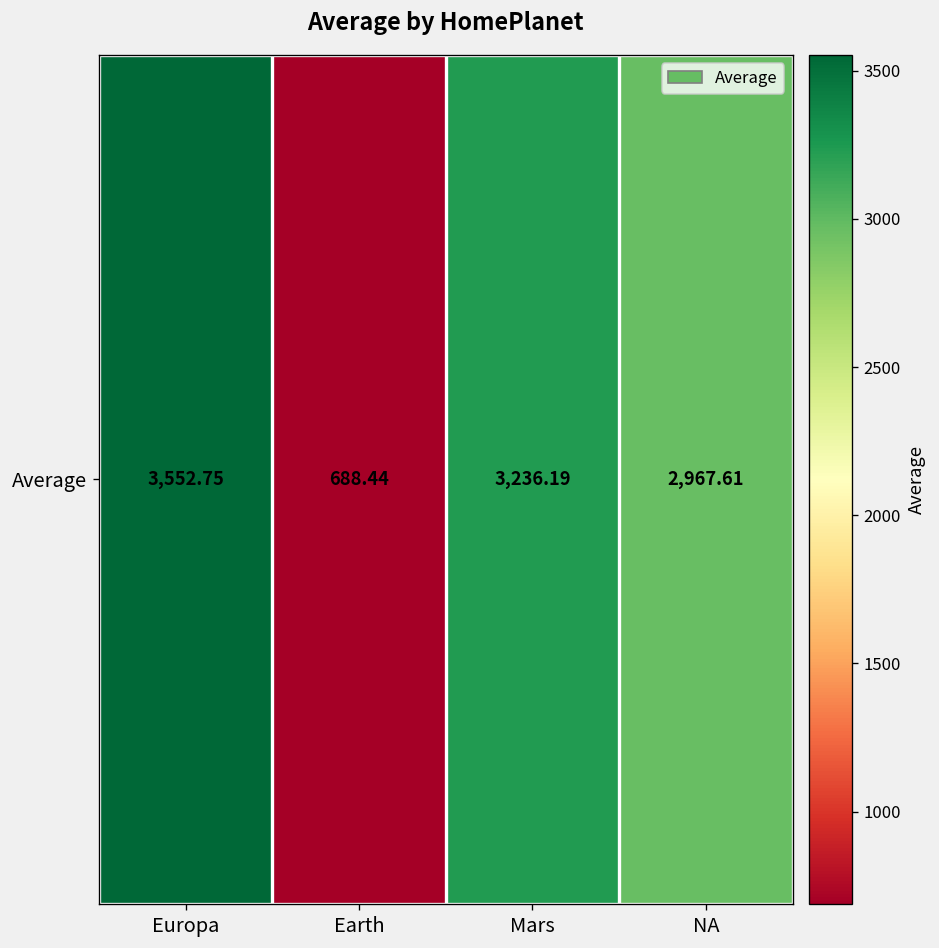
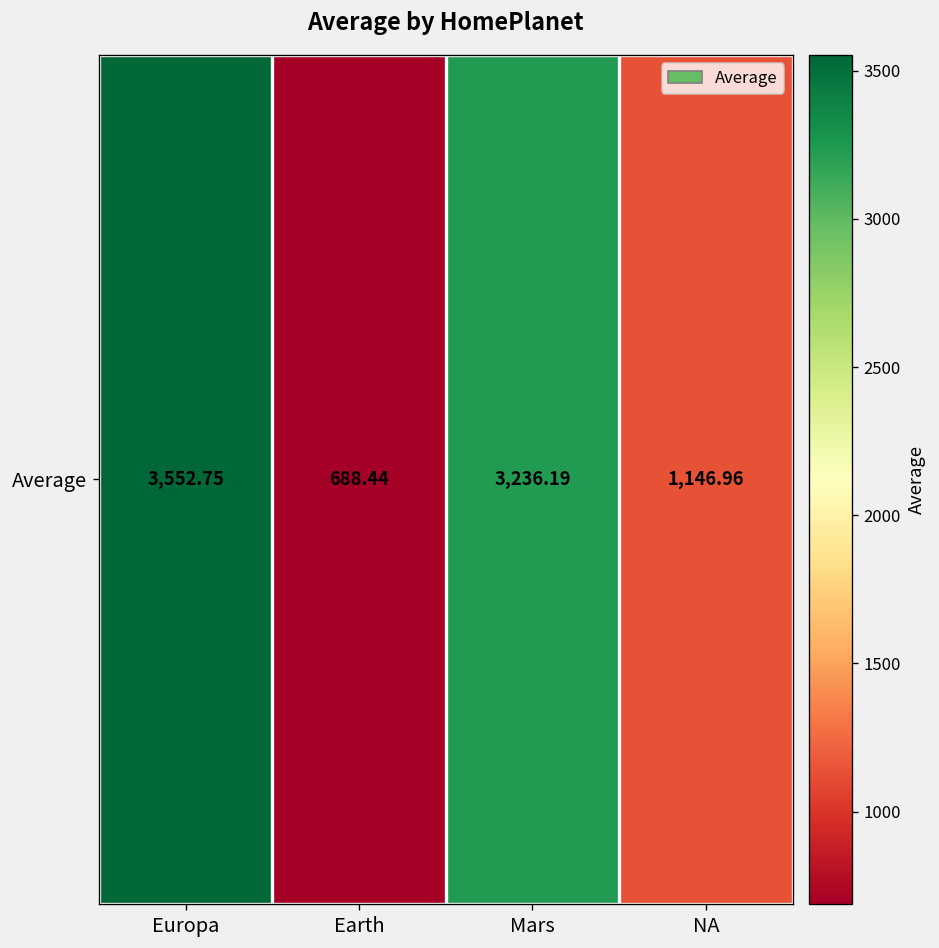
Average, NA: 2,967.61 -> 1,146.96
